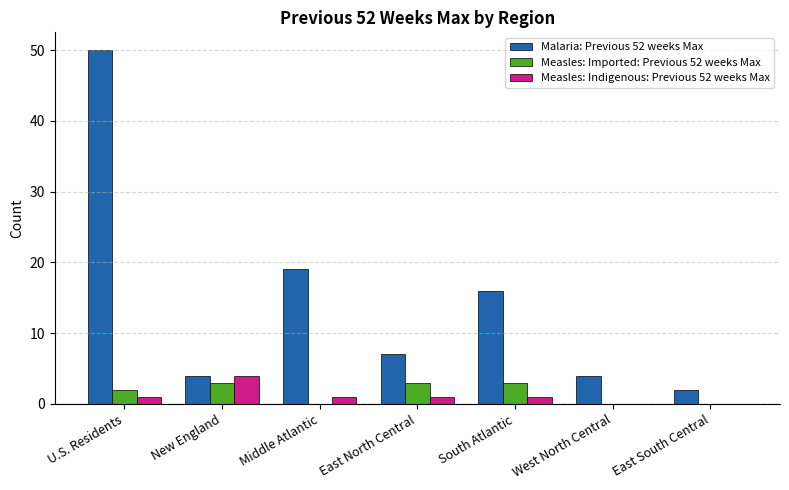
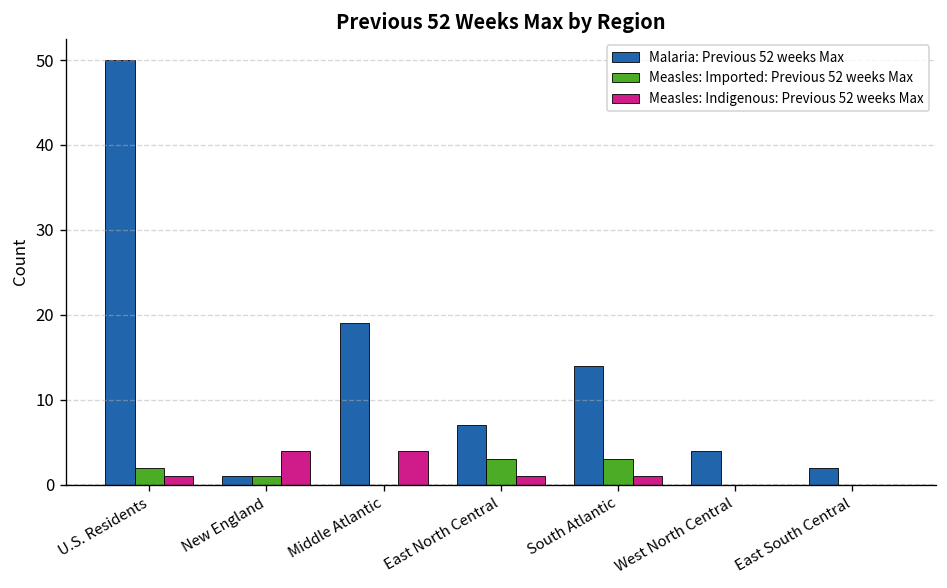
Malaria: Previous 52 weeks Max, New England: 4 -> 1
Measles: Imported: Previous 52 weeks Max, New England: 3 -> 1
Measles: Indigenous: Previous 52 weeks Max, Middle Atlantic: 1 -> 4
Malaria: Previous 52 weeks Max, South Atlantic: 16 -> 14
